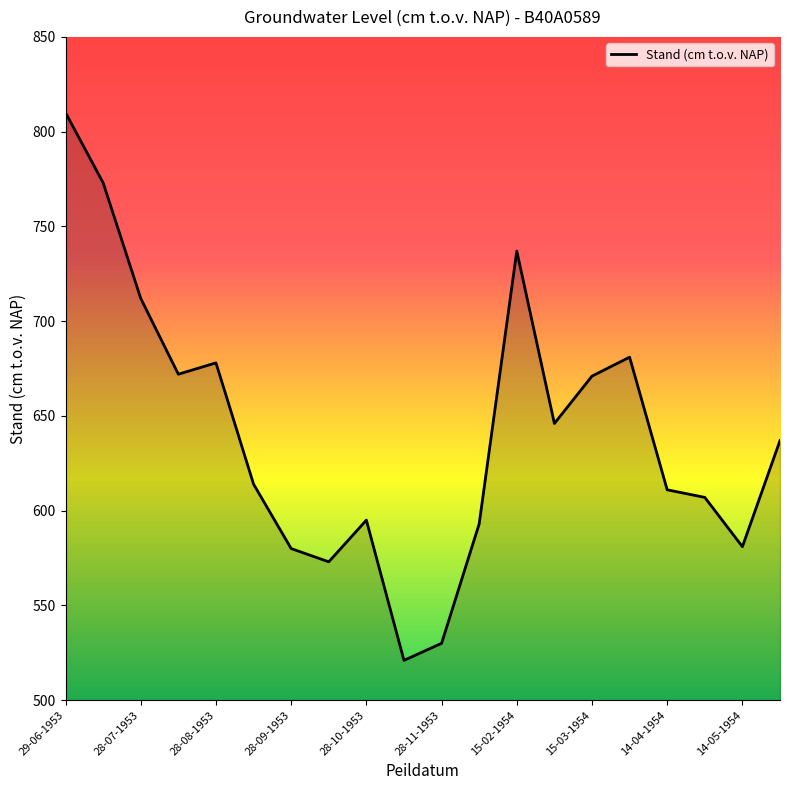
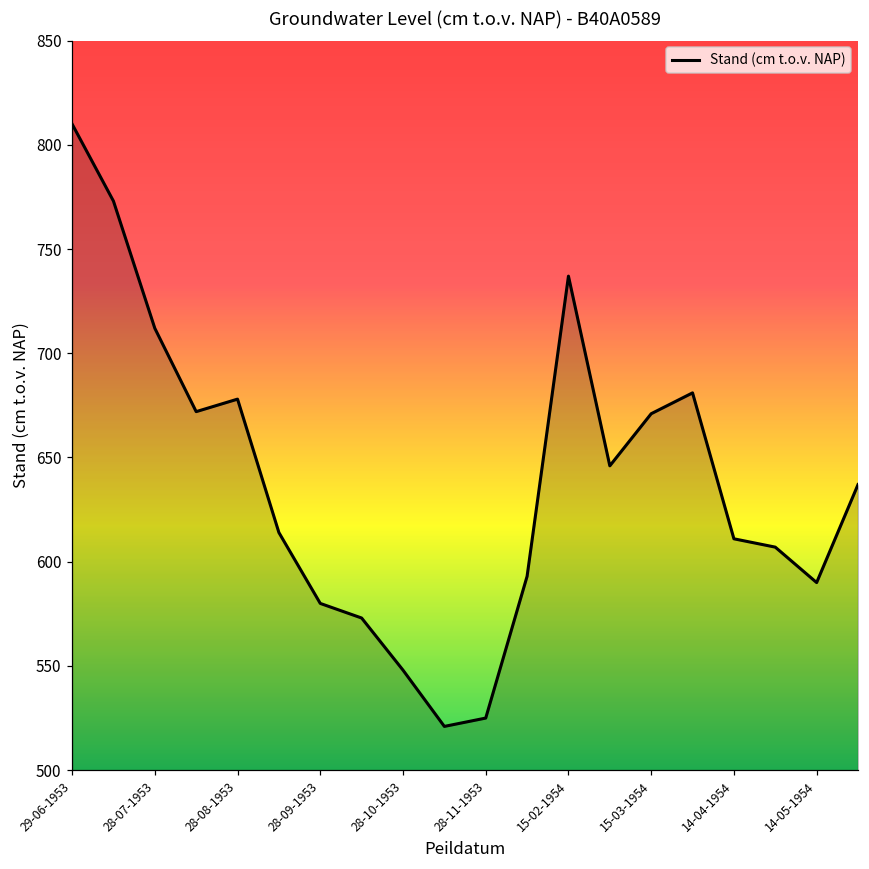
28-10-1953: 595 -> 548
28-11-1953: 530 -> 525
14-05-1954: 581 -> 590
